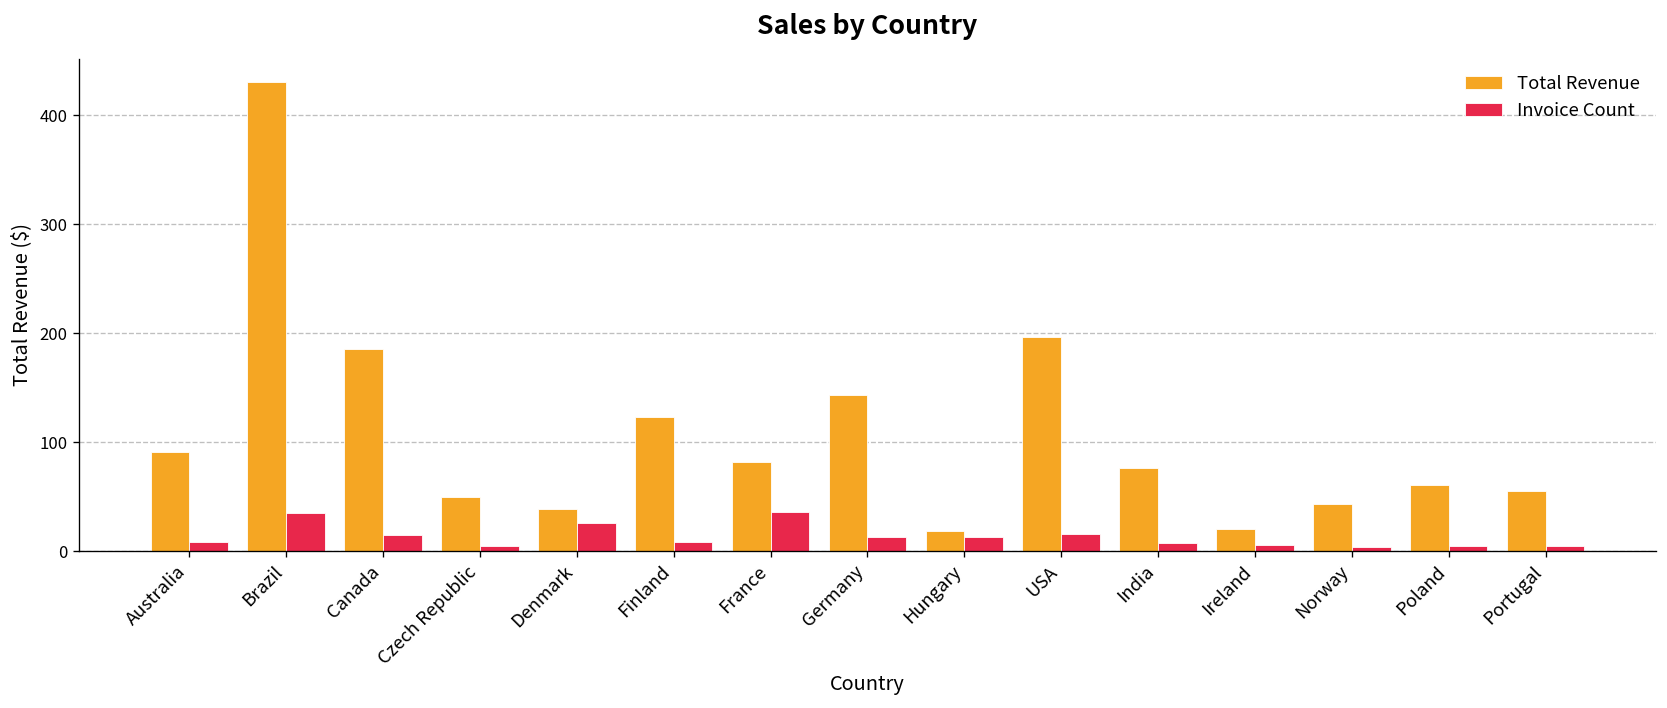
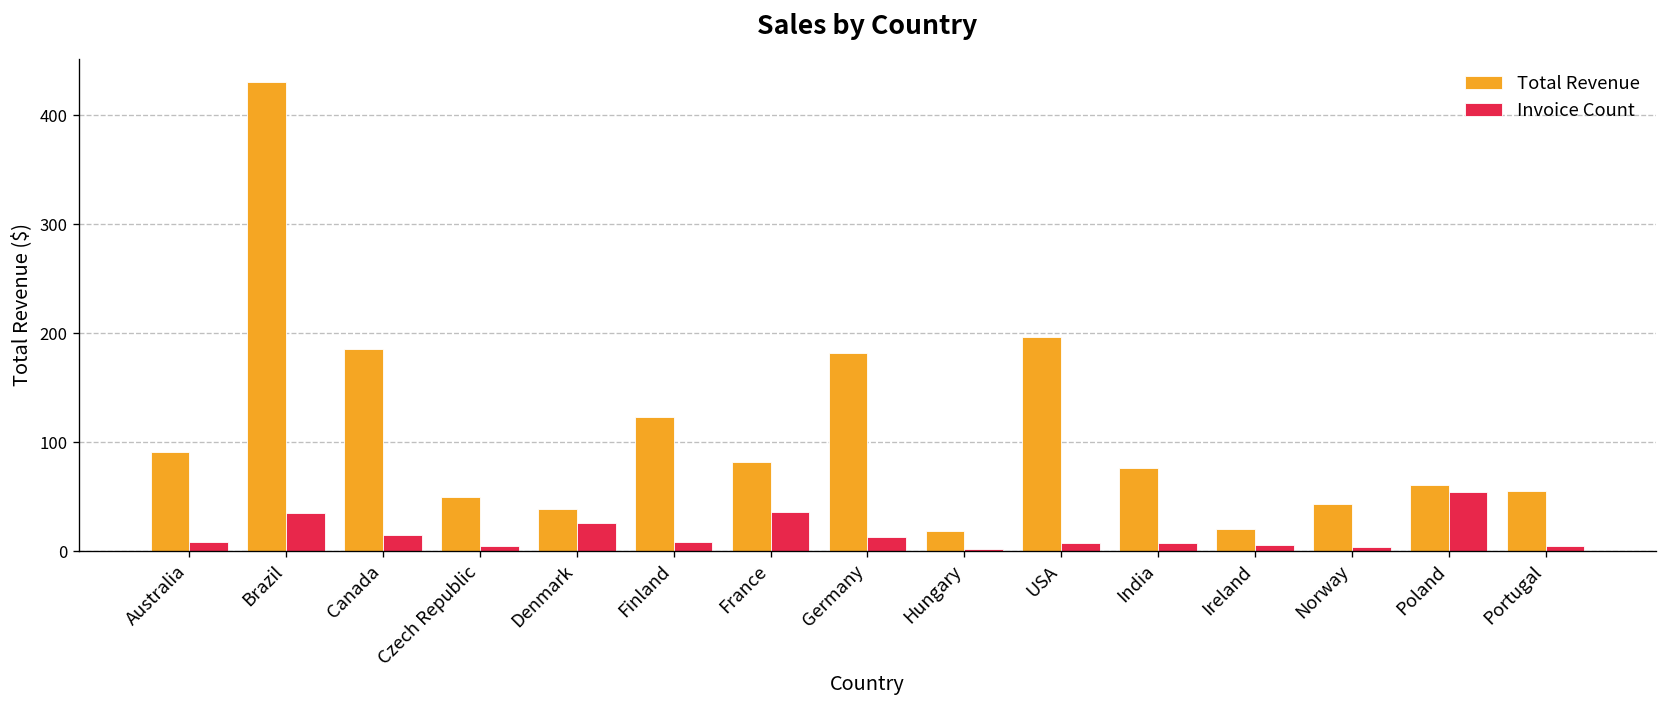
Total Revenue, Germany: 140 -> 180
Invoice Count, Hungary: 10 -> 0
Invoice Count, USA: 20 -> 10
Invoice Count, Poland: 10 -> 50
